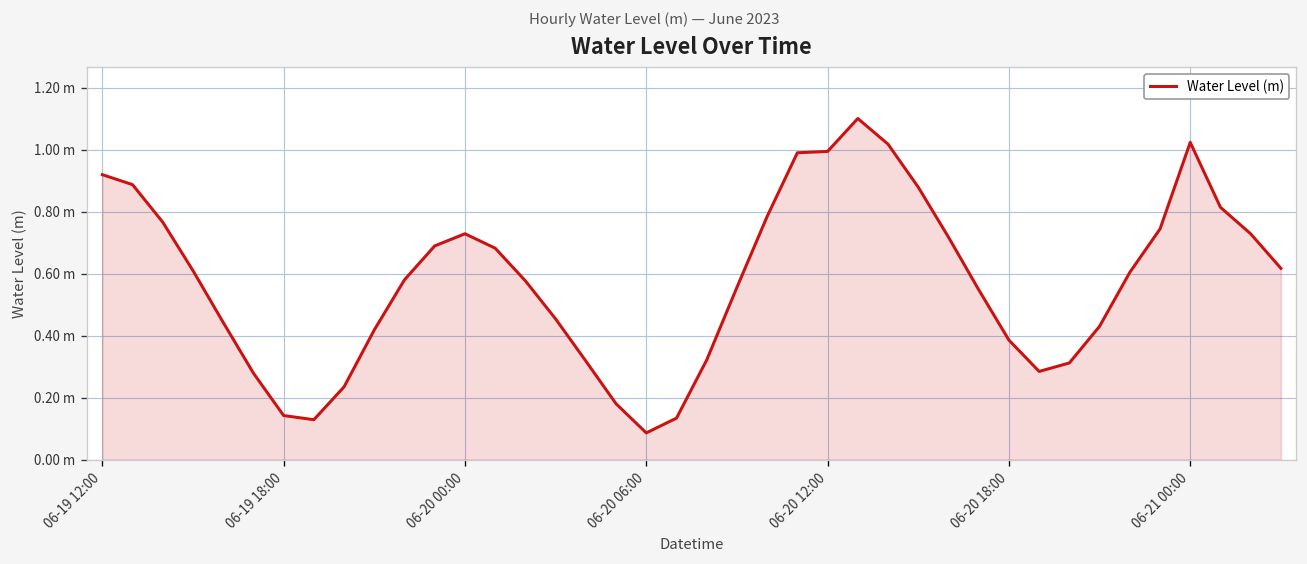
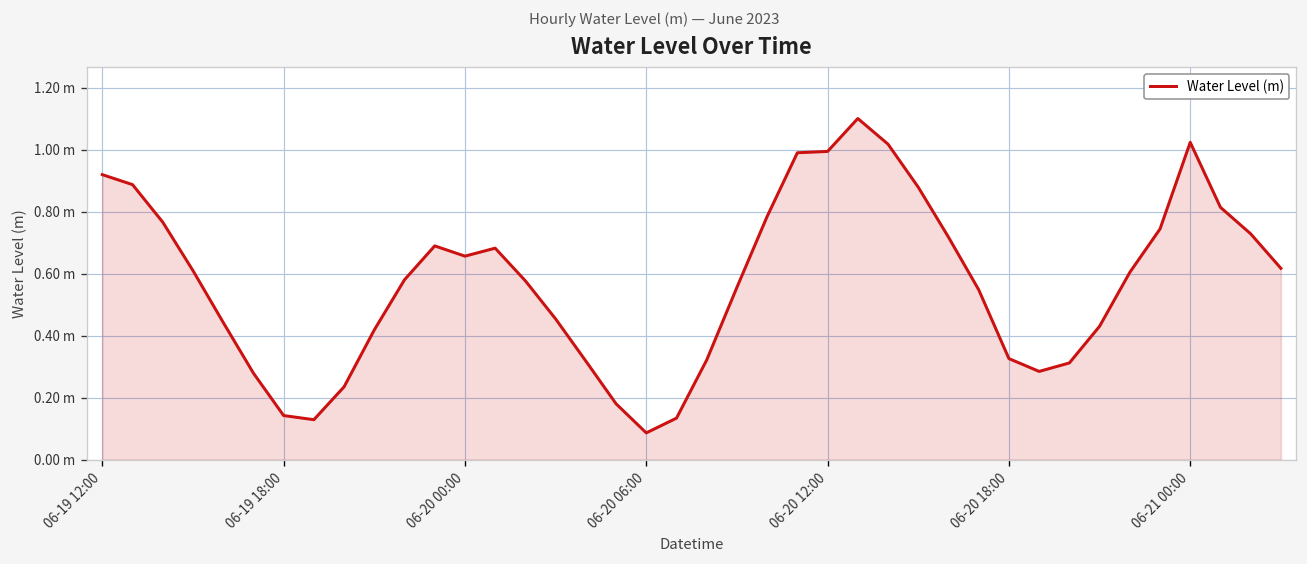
06-20 00:00: 0.73 m -> 0.66 m
06-20 18:00: 0.39 m -> 0.33 m
